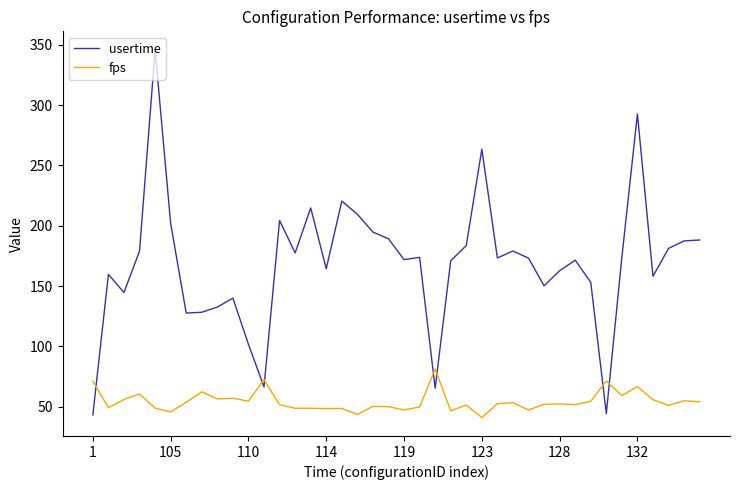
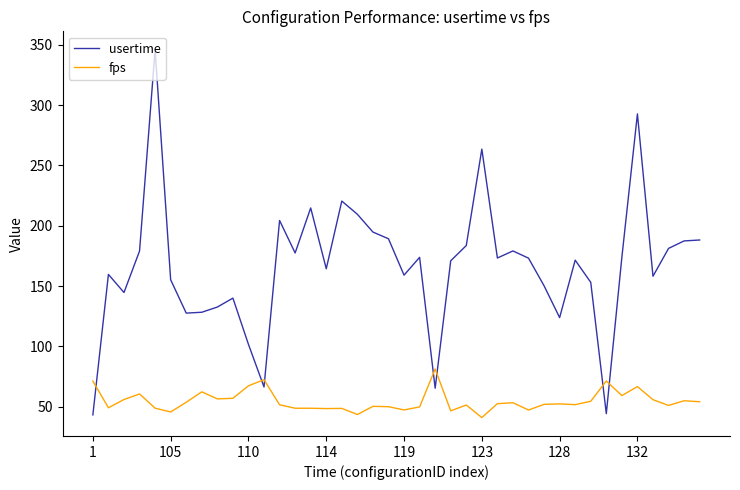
usertime, 105: 202 -> 155
fps, 110: 55 -> 67
usertime, 119: 172 -> 159
usertime, 128: 163 -> 124
